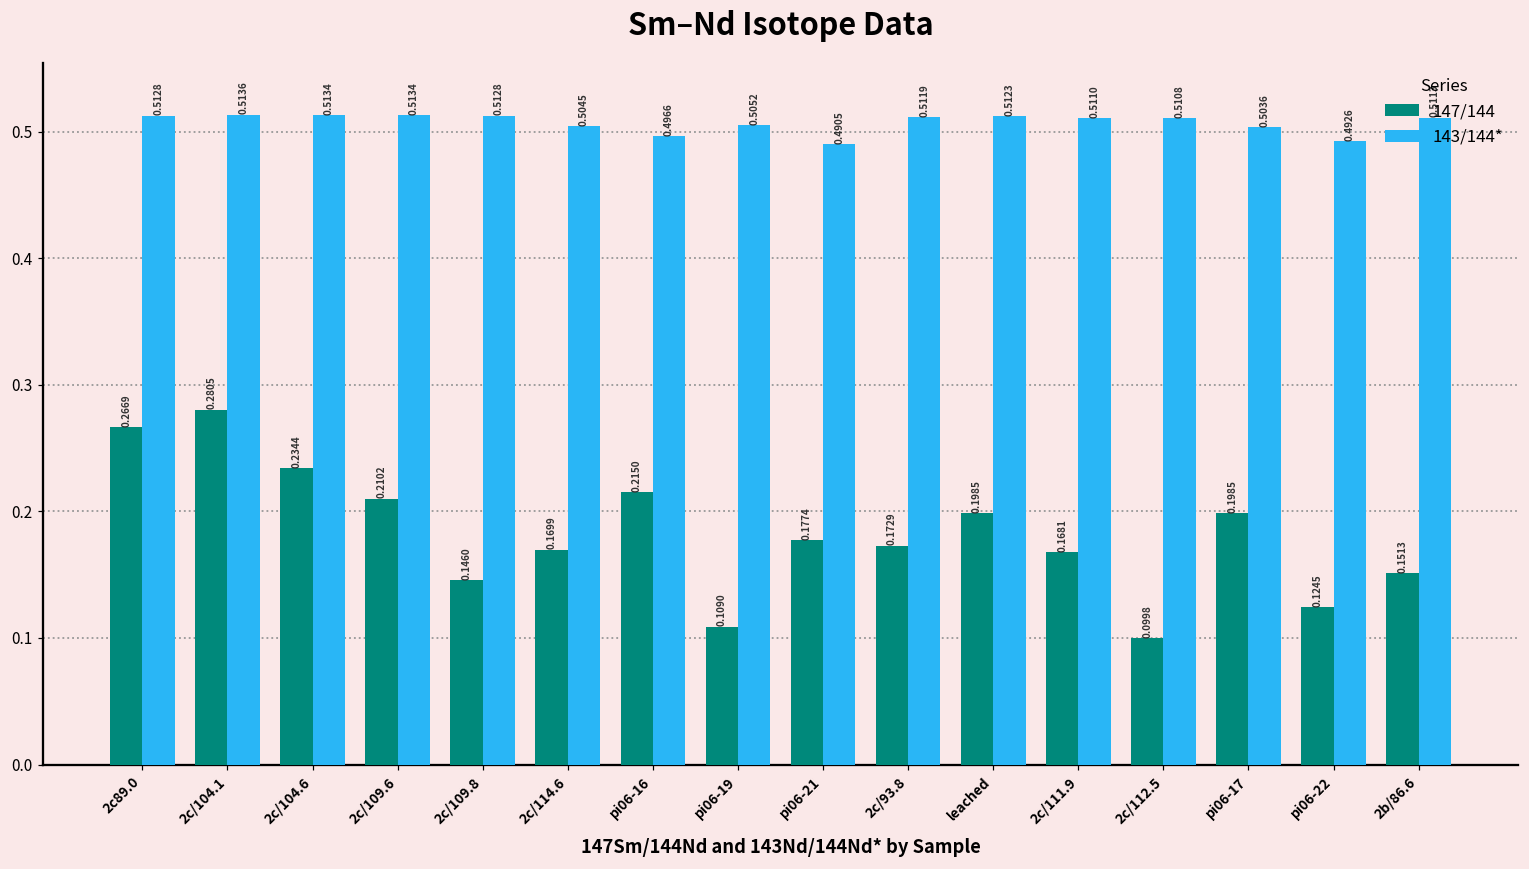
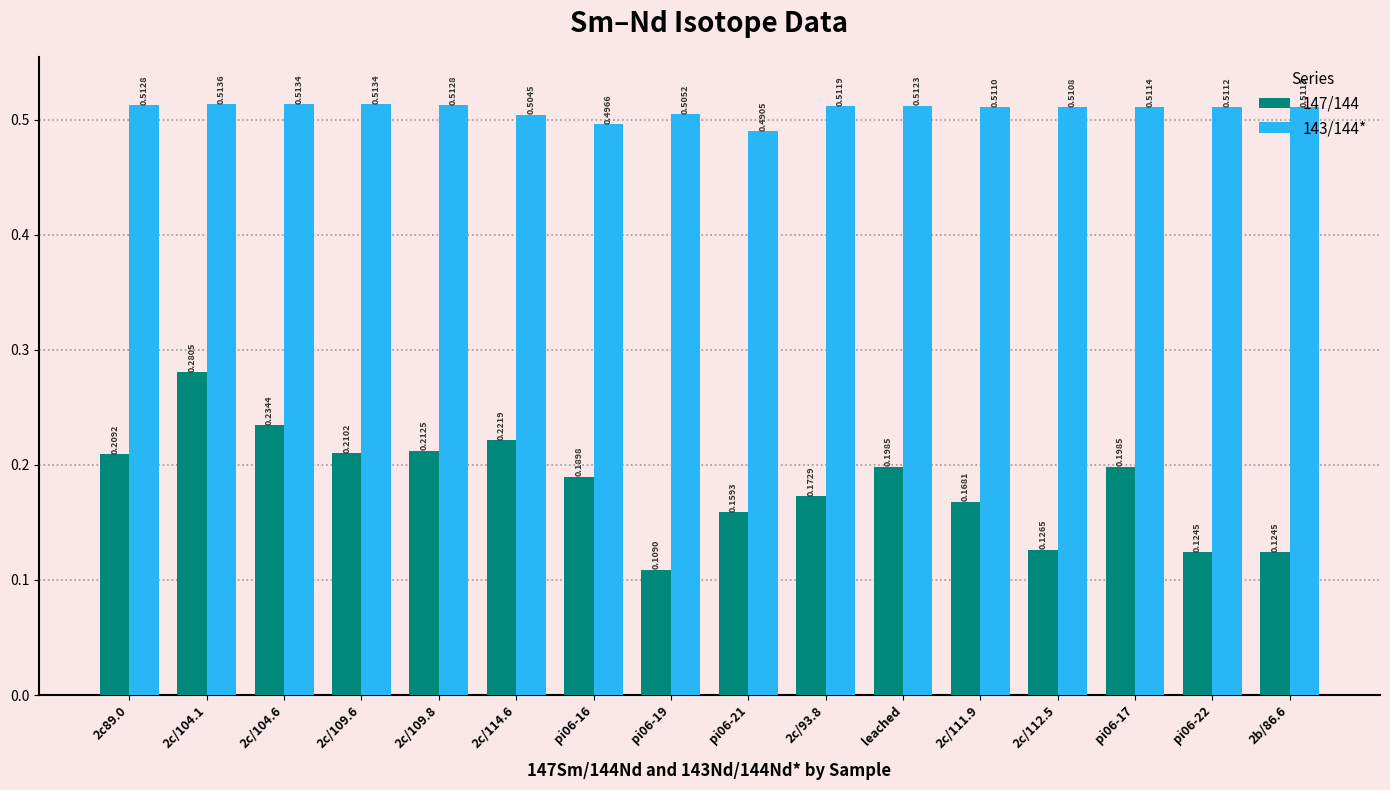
147/144, 2c89.0: 0.2669 -> 0.2092
147/144, 2c/109.8: 0.1460 -> 0.2125
147/144, 2c/114.6: 0.1699 -> 0.2219
147/144, pi06-16: 0.2150 -> 0.1898
147/144, pi06-21: 0.1774 -> 0.1593
147/144, 2c/112.5: 0.0998 -> 0.1265
143/144*, pi06-17: 0.5036 -> 0.5114
143/144*, pi06-22: 0.4926 -> 0.5112
147/144, 2b/86.6: 0.1513 -> 0.1245
